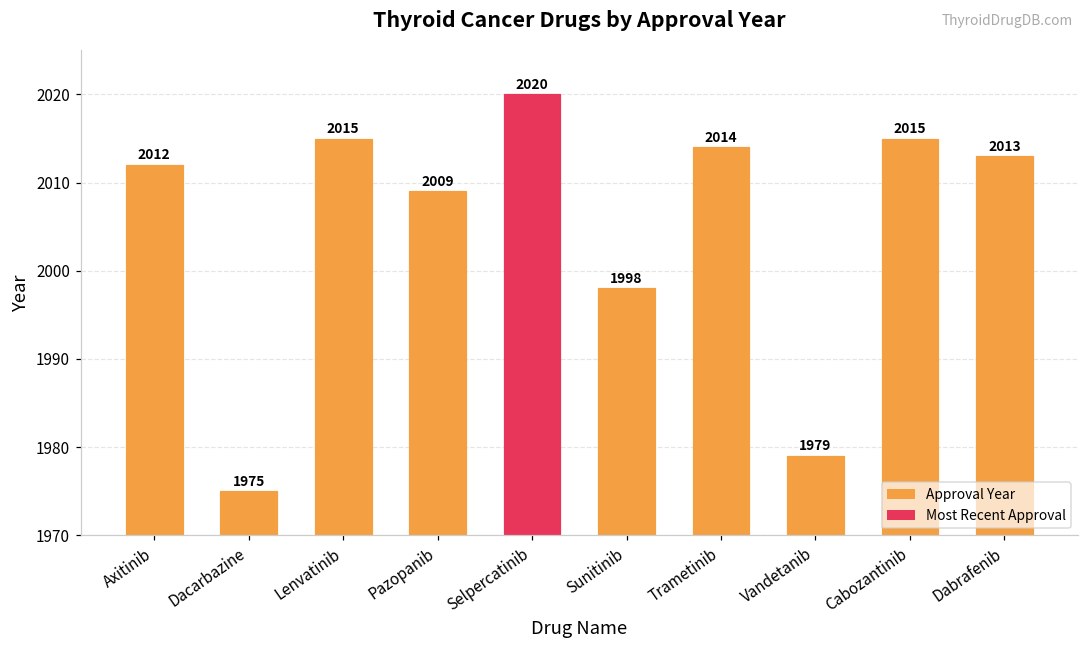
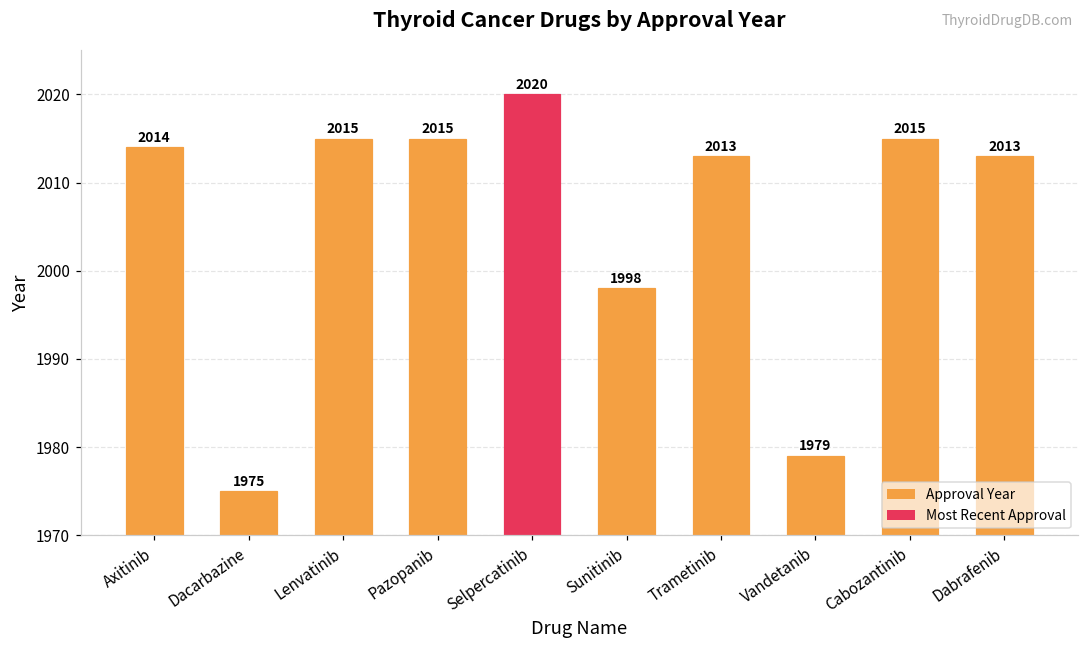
Axitinib: 2012 -> 2014
Pazopanib: 2009 -> 2015
Trametinib: 2014 -> 2013
